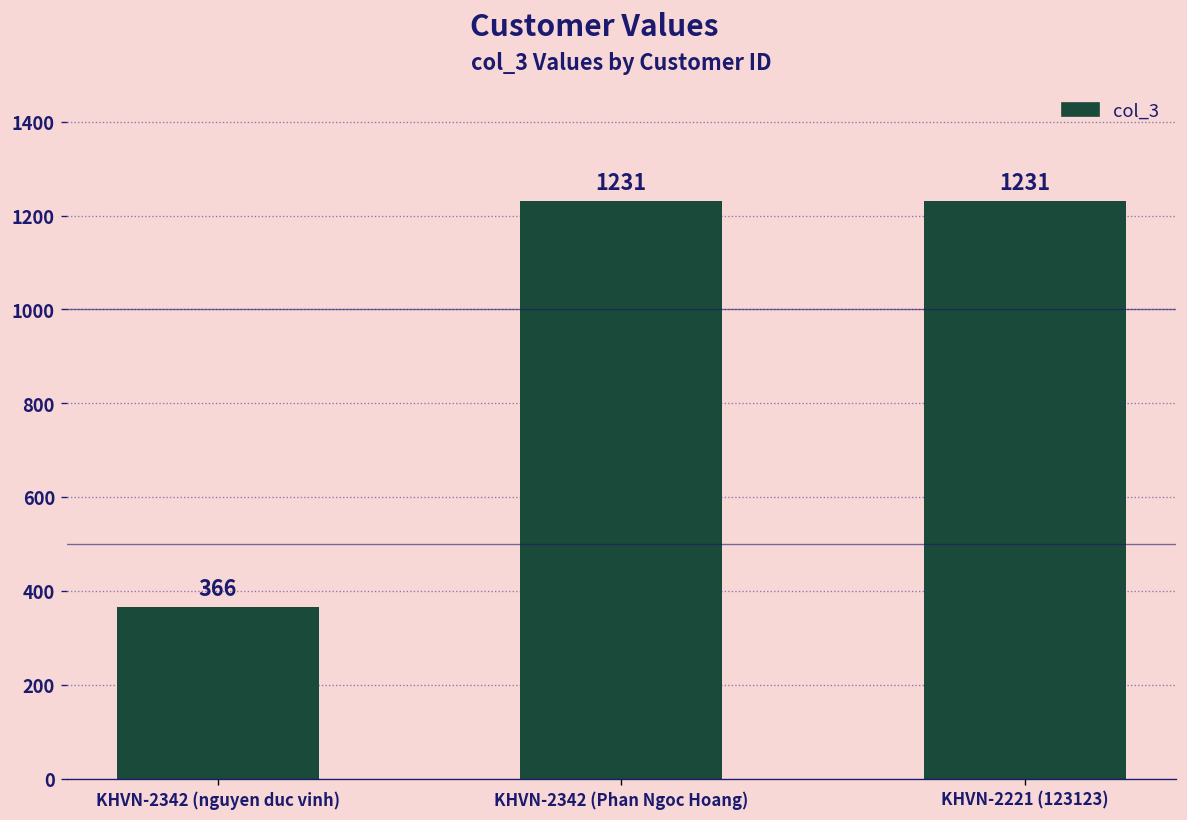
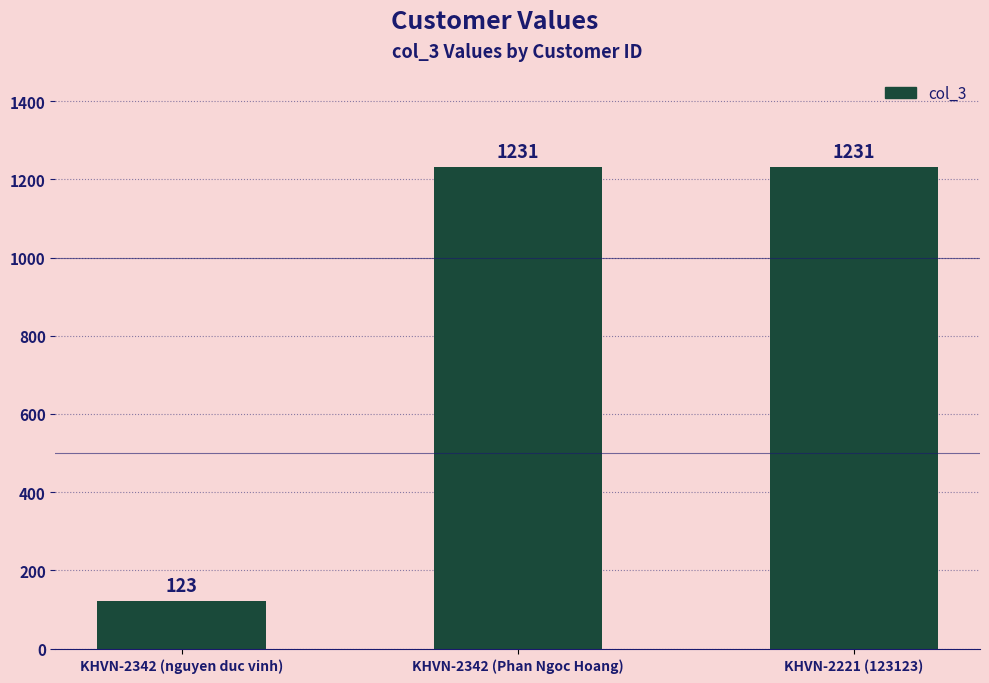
KHVN-2342 (nguyen duc vinh): 366 -> 123
